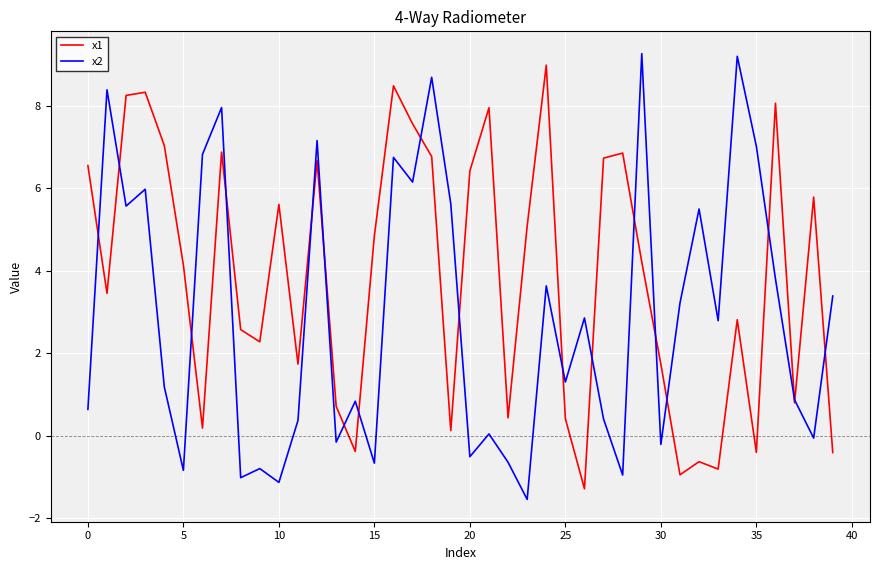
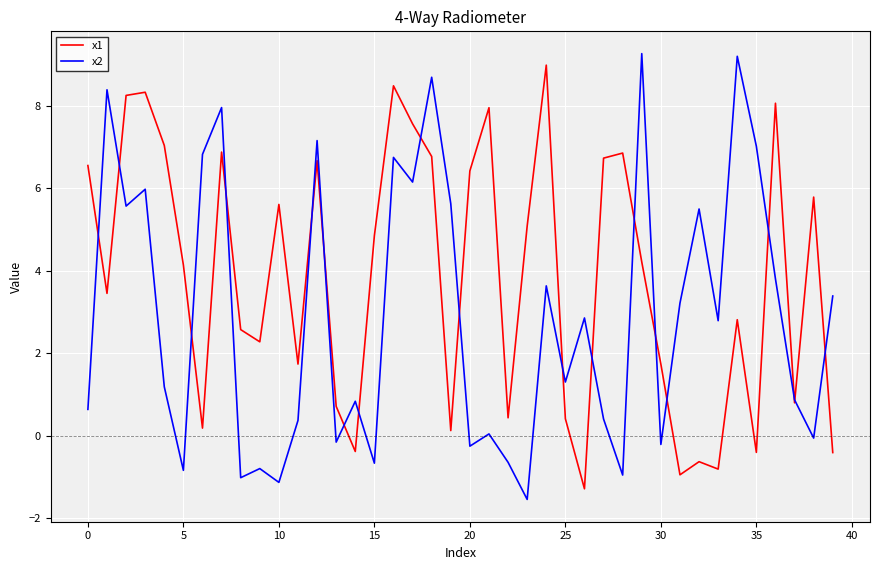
x2, 20: -0.5 -> -0.3
